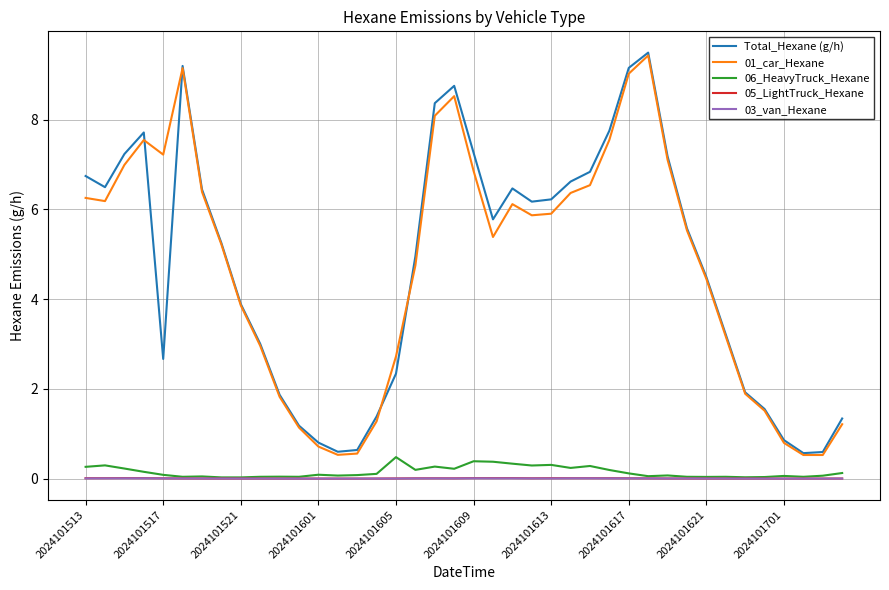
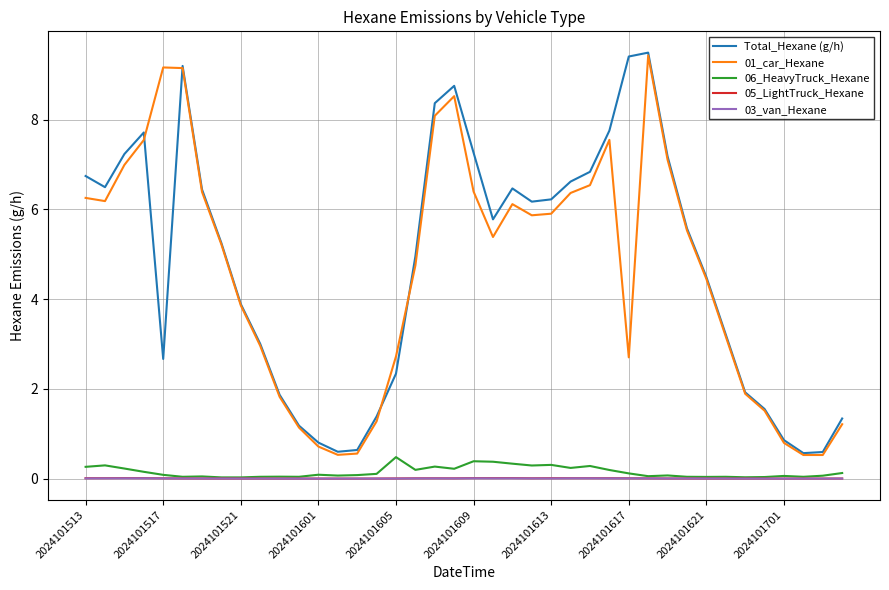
01_car_Hexane, 2024101517: 7.2 -> 9.2
01_car_Hexane, 2024101609: 6.9 -> 6.4
Total_Hexane (g/h), 2024101617: 9.2 -> 9.4
01_car_Hexane, 2024101617: 9.0 -> 2.7
